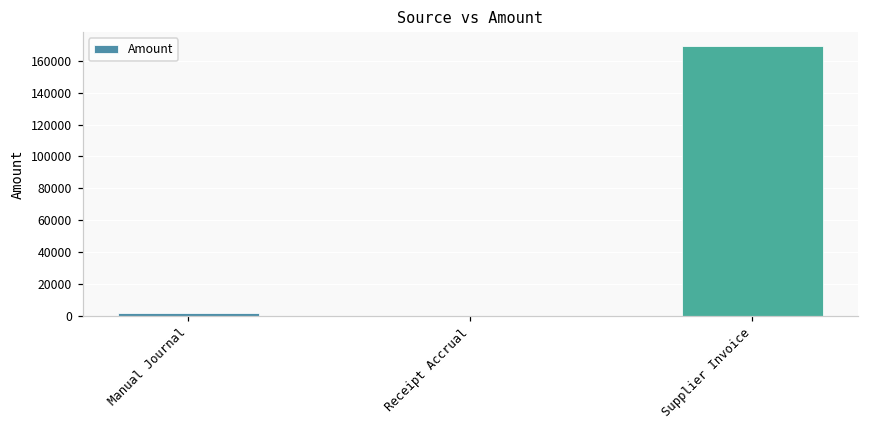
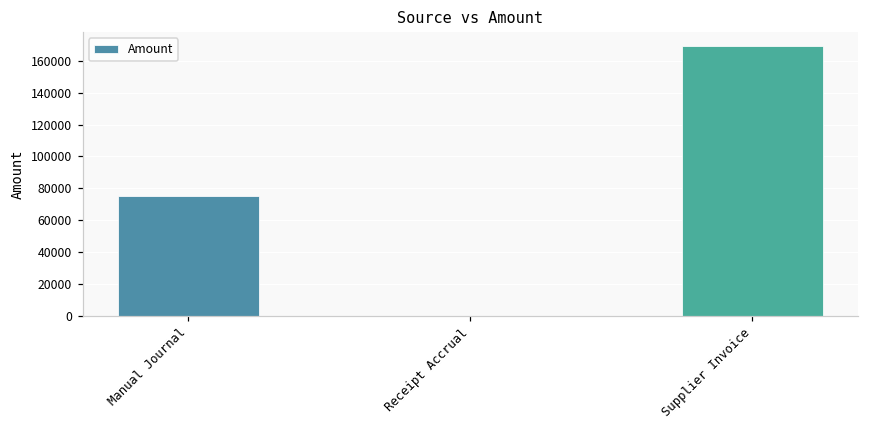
Manual Journal: 2000 -> 75000
